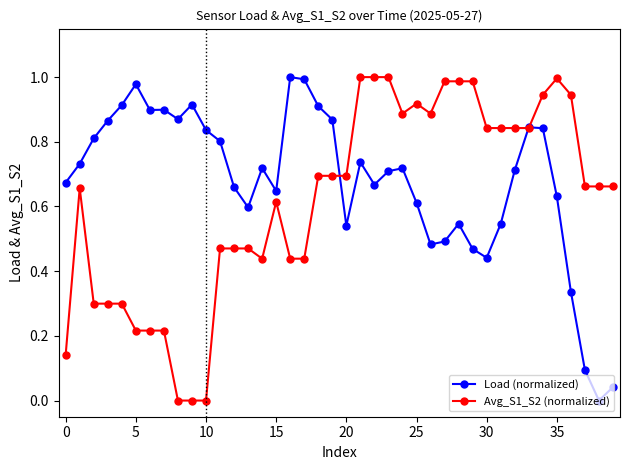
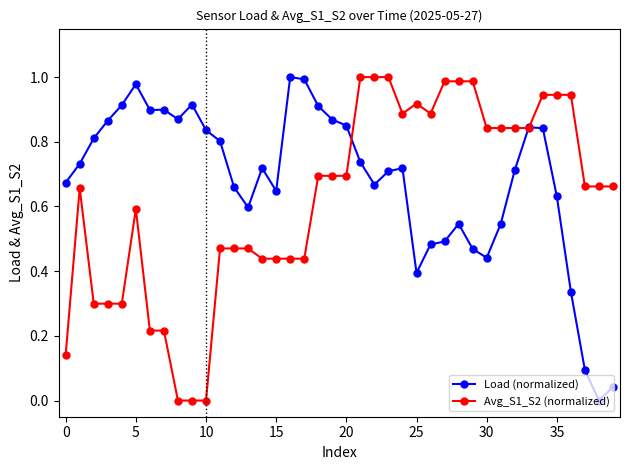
Avg_S1_S2 (normalized), 5: 0.22 -> 0.59
Avg_S1_S2 (normalized), 15: 0.61 -> 0.44
Load (normalized), 20: 0.54 -> 0.85
Load (normalized), 25: 0.61 -> 0.39
Avg_S1_S2 (normalized), 35: 1.00 -> 0.95
